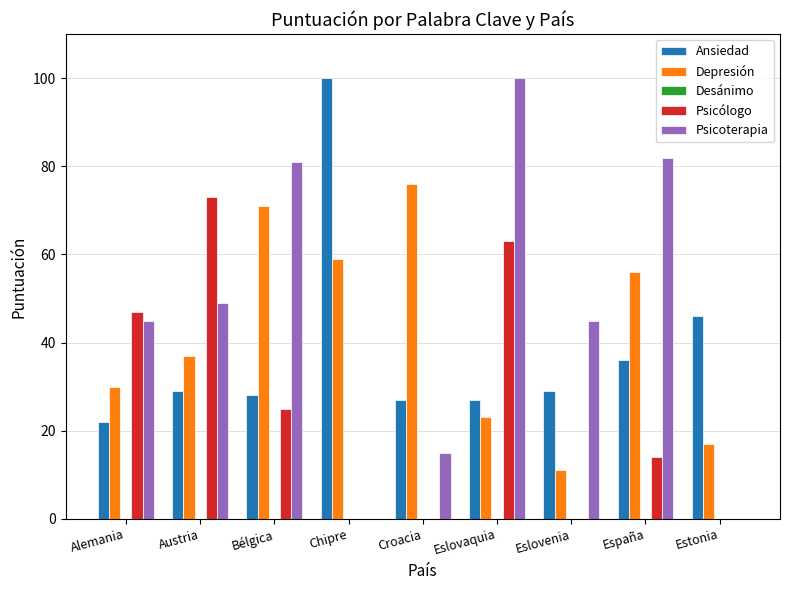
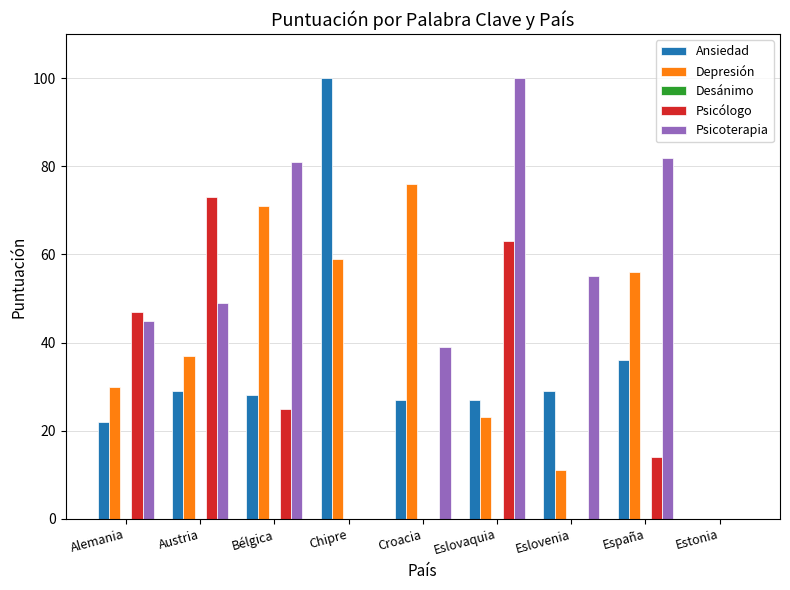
Psicoterapia, Croacia: 15 -> 39
Psicoterapia, Eslovenia: 45 -> 55
Ansiedad, Estonia: 46 -> 0
Depresión, Estonia: 17 -> 0
